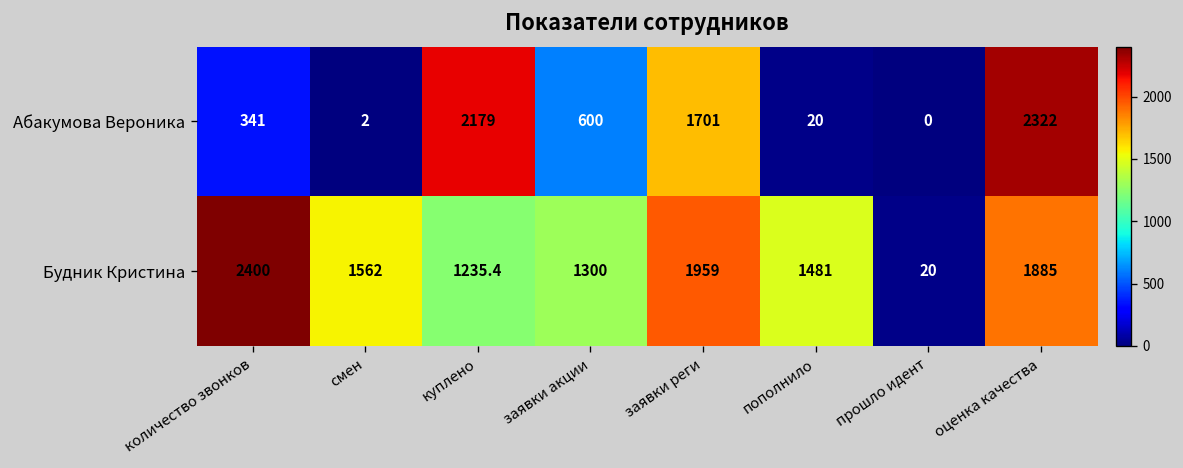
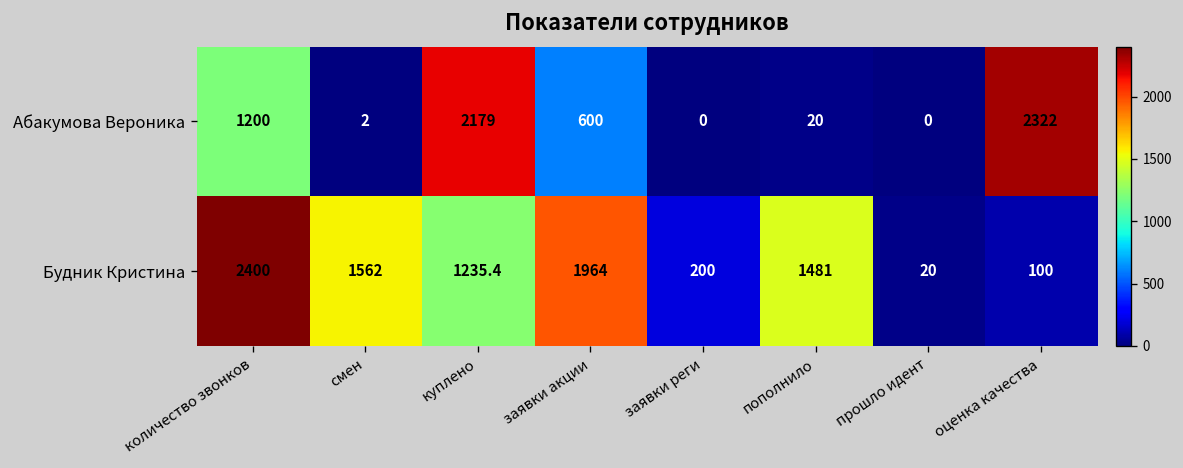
Абакумова Вероника, количество звонков: 341 -> 1200
Абакумова Вероника, заявки реги: 1701 -> 0
Будник Кристина, заявки акции: 1300 -> 1964
Будник Кристина, заявки реги: 1959 -> 200
Будник Кристина, оценка качества: 1885 -> 100
